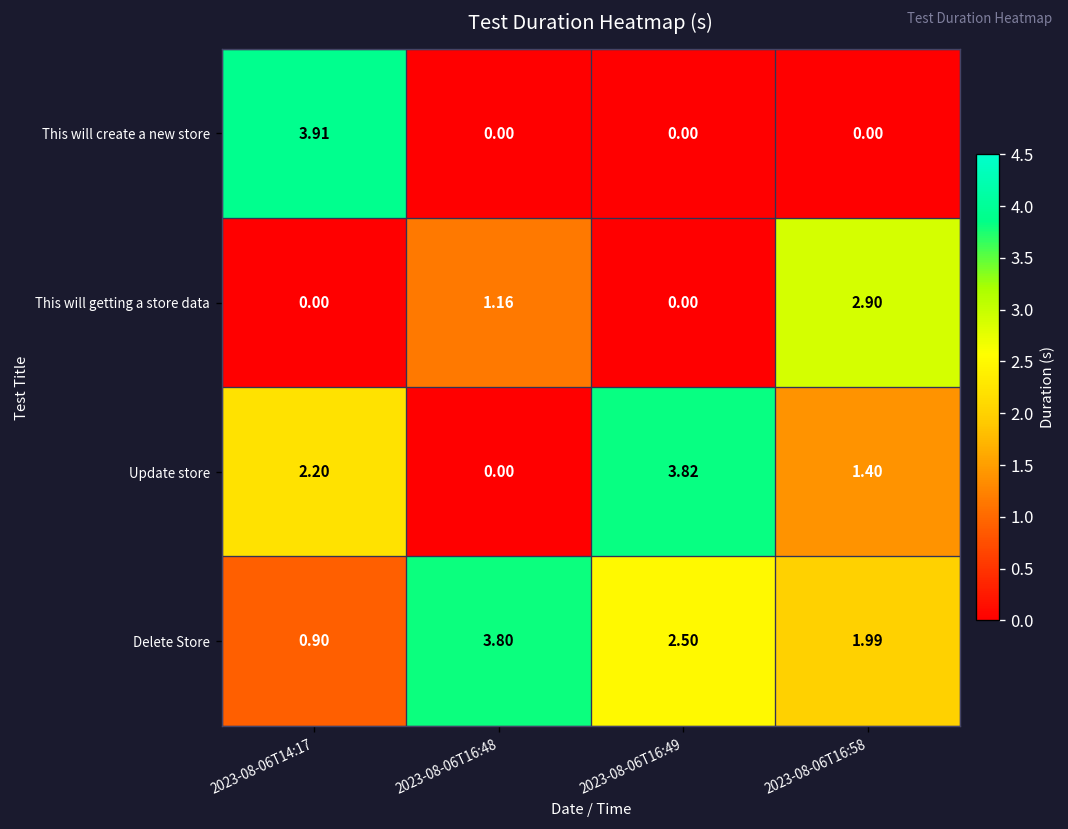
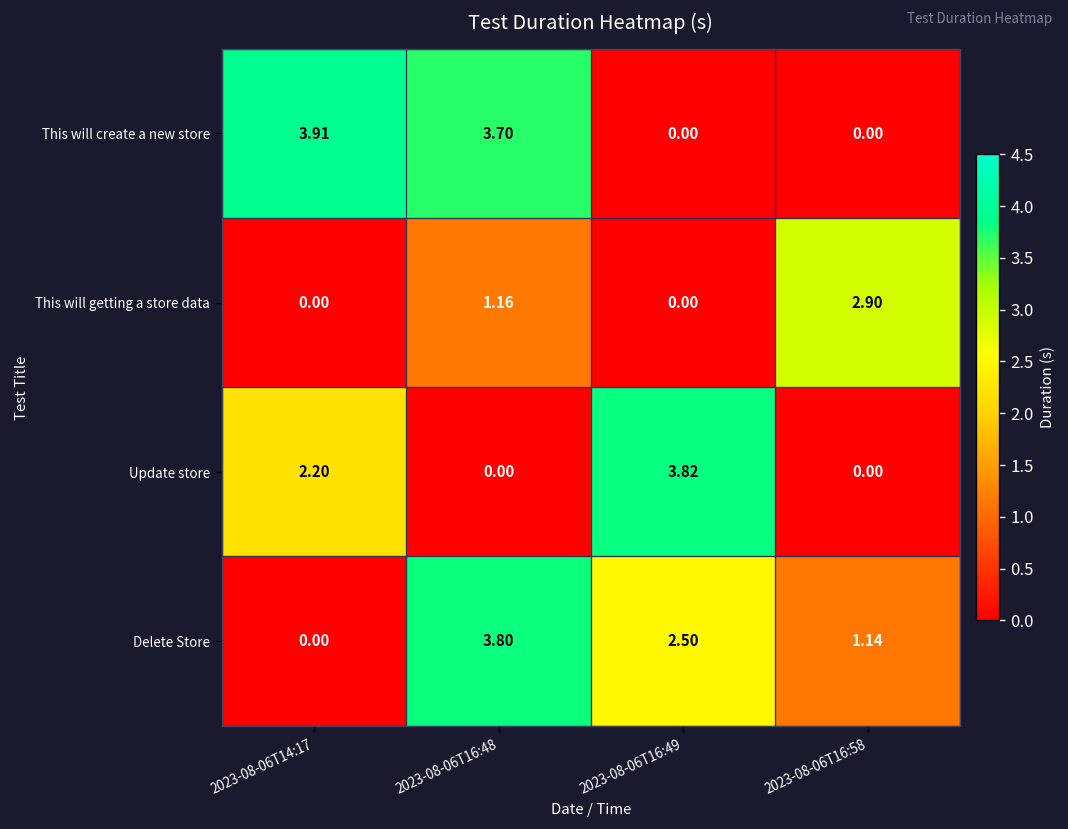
This will create a new store, 2023-08-06T16:48: 0.00 -> 3.70
Update store, 2023-08-06T16:58: 1.40 -> 0.00
Delete Store, 2023-08-06T14:17: 0.90 -> 0.00
Delete Store, 2023-08-06T16:58: 1.99 -> 1.14
